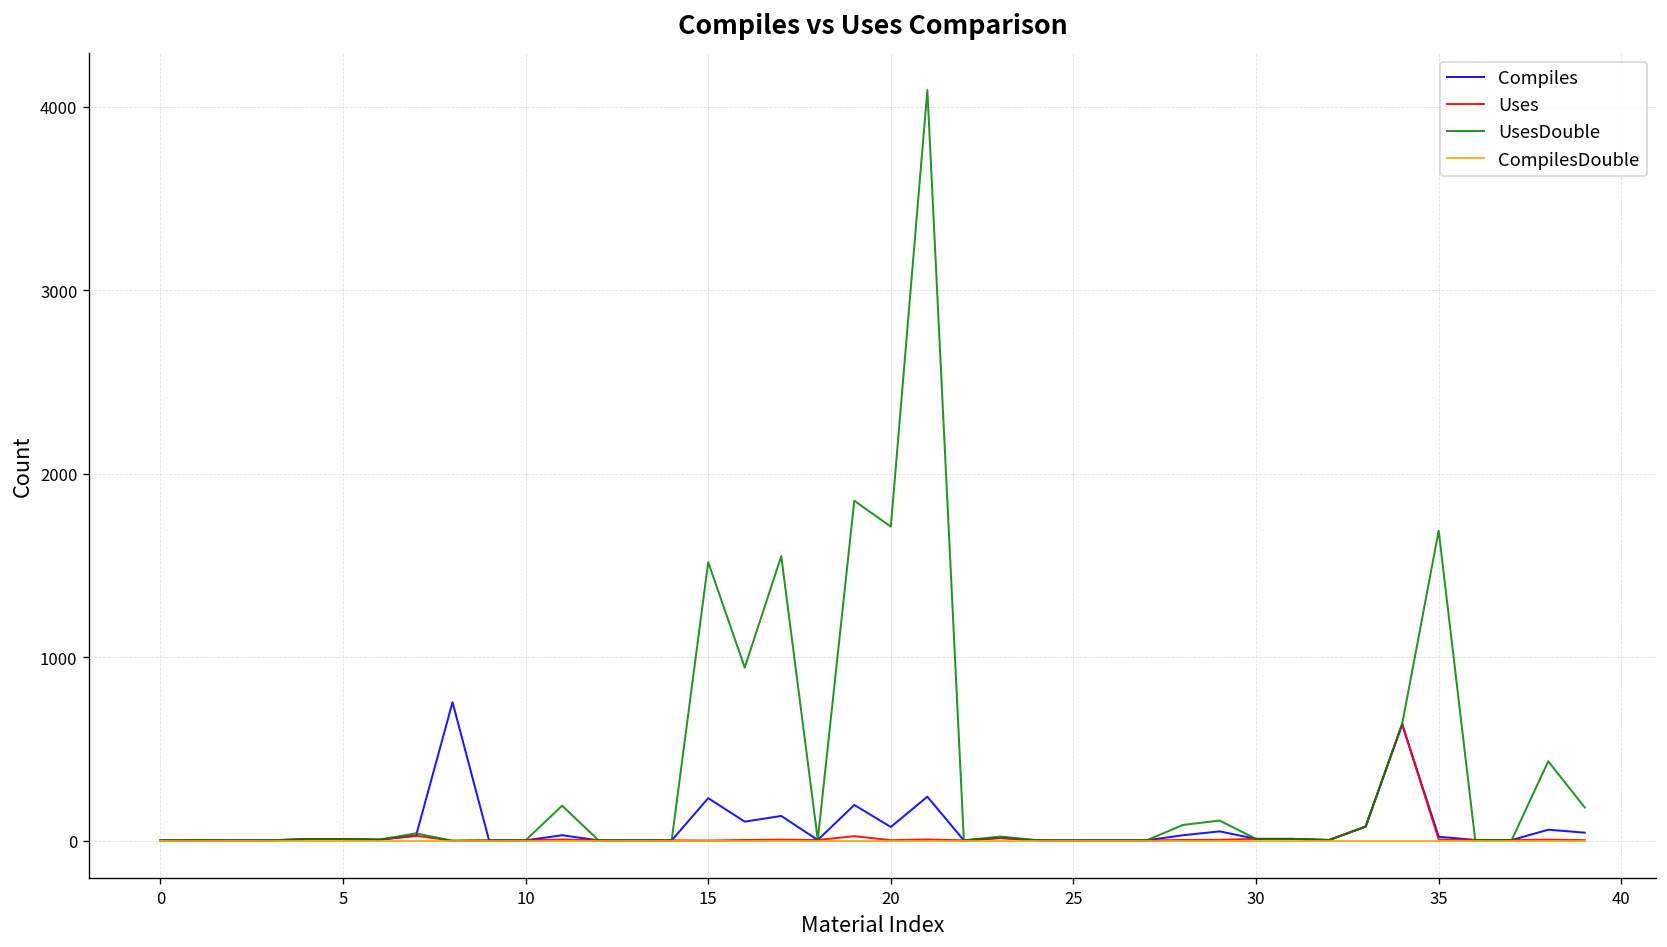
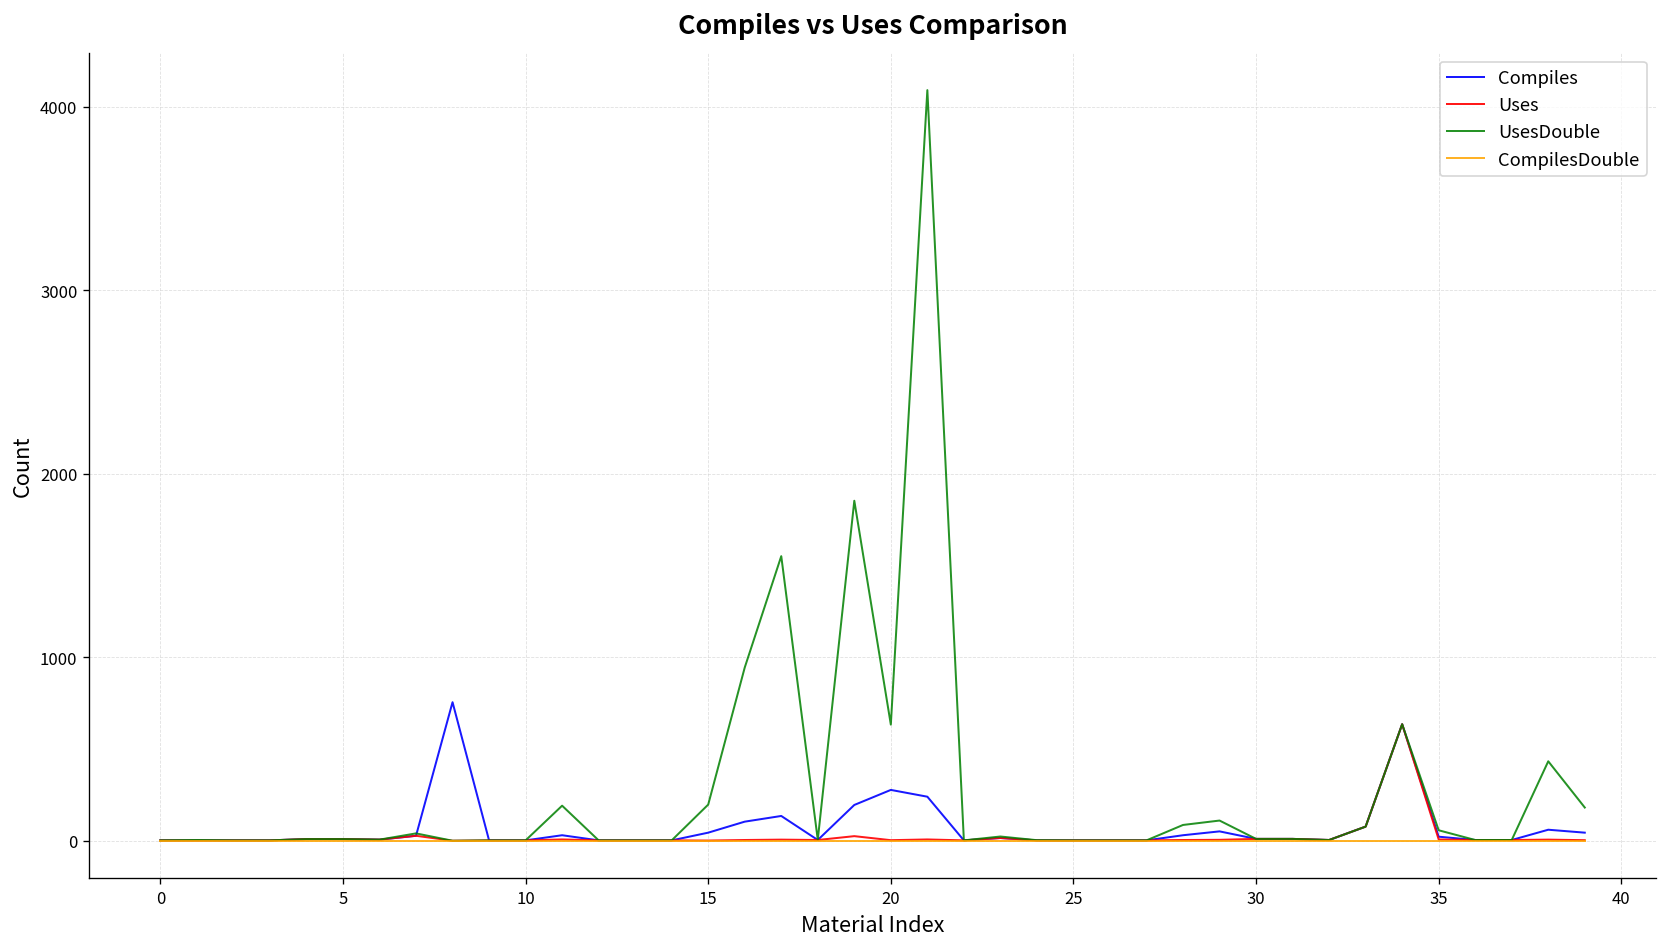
Compiles, 15: 230 -> 40
UsesDouble, 15: 1520 -> 200
Compiles, 20: 80 -> 280
UsesDouble, 20: 1710 -> 630
UsesDouble, 35: 1690 -> 60
